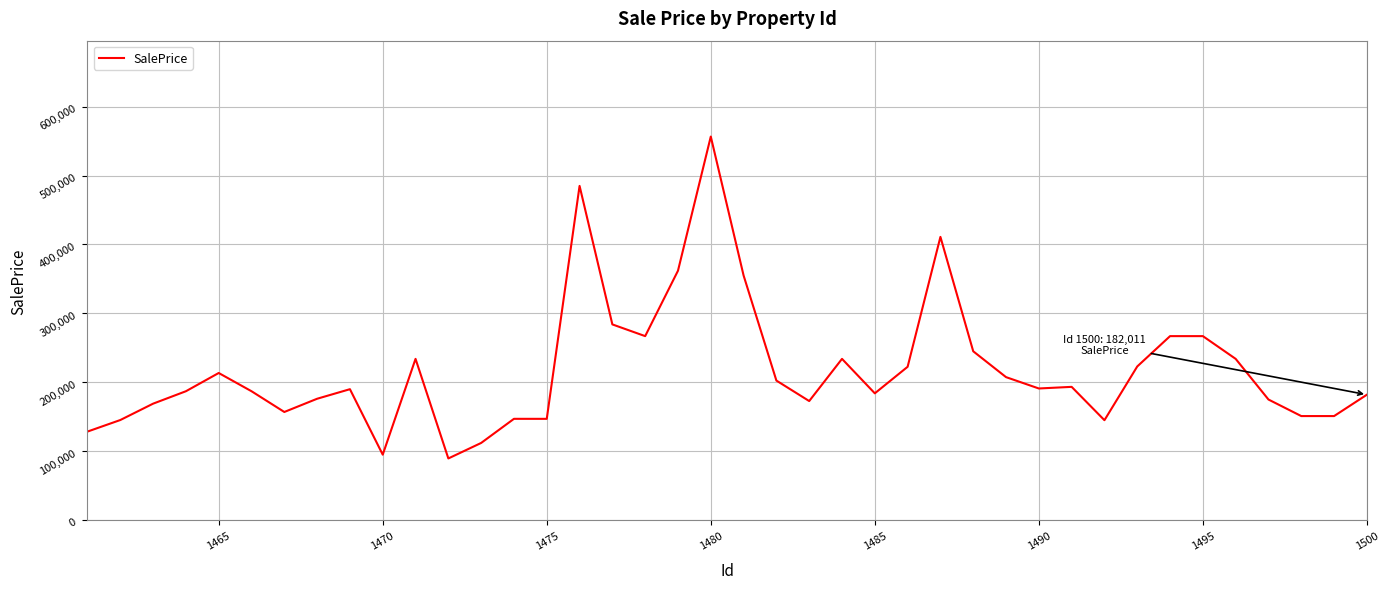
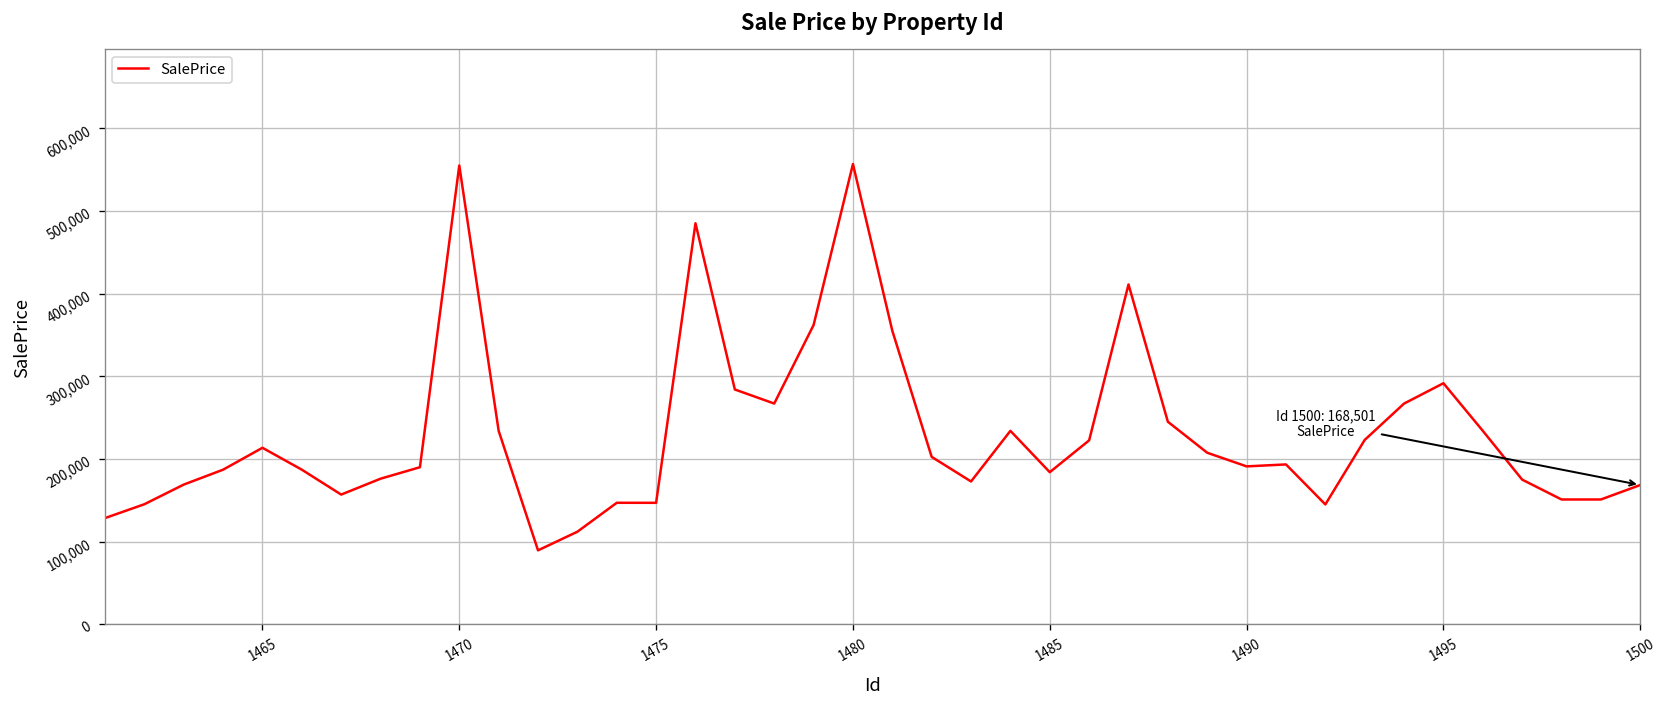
1470: 100,000 -> 550,000
1495: 270,000 -> 290,000
1500: 182,011 -> 168,501
